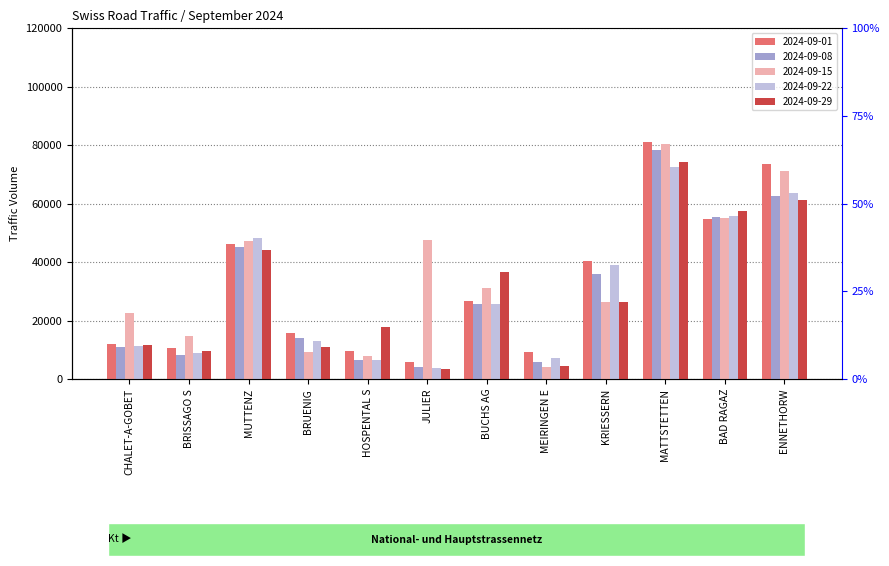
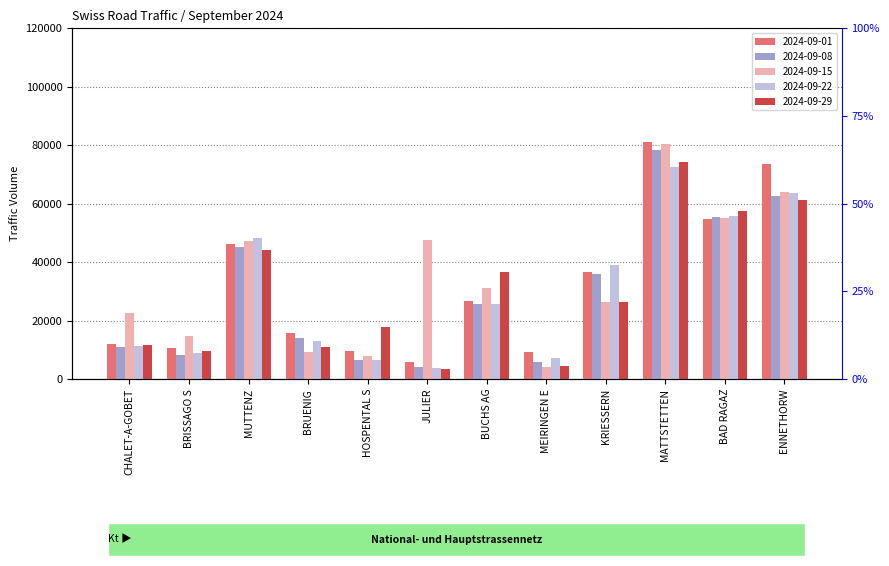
2024-09-01, KRIESSERN: 40000 -> 37000
2024-09-15, ENNETHORW: 71000 -> 64000
